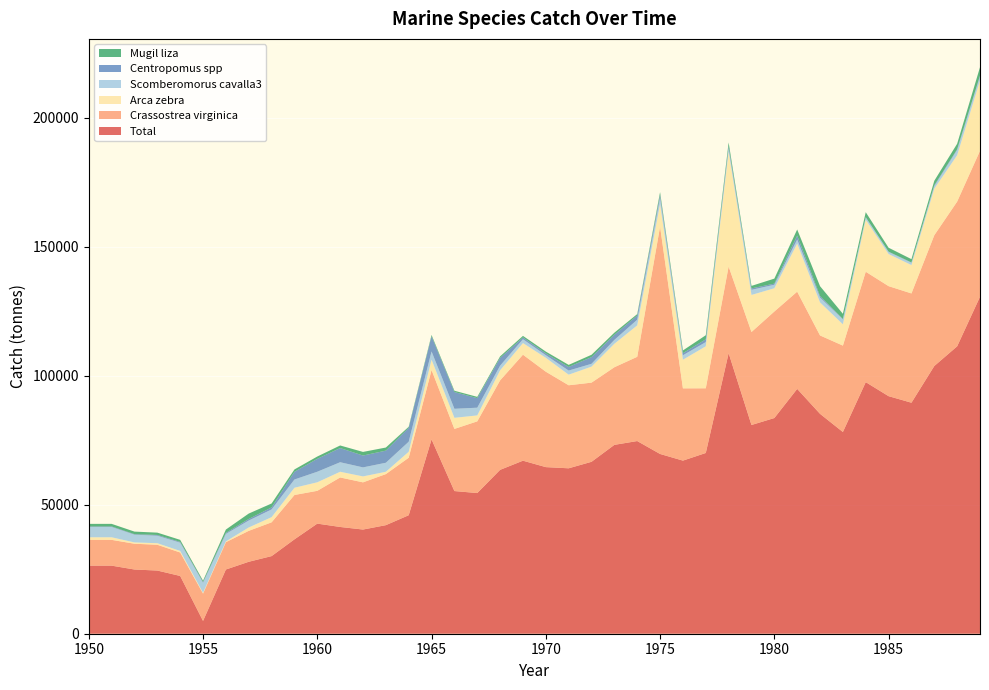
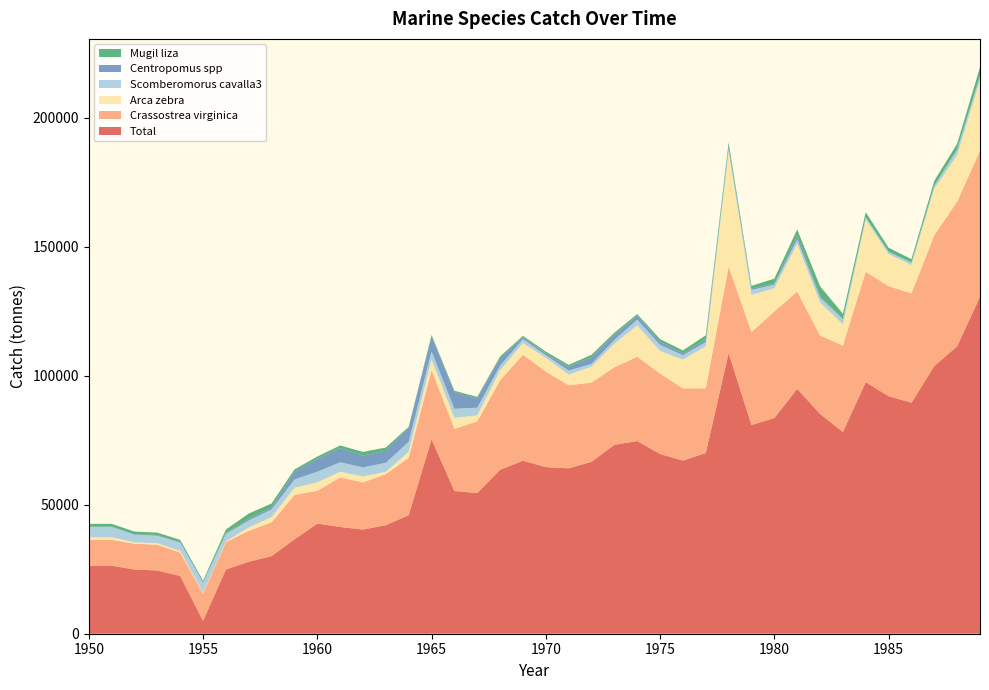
Crassostrea virginica, 1975: 88000 -> 31000
